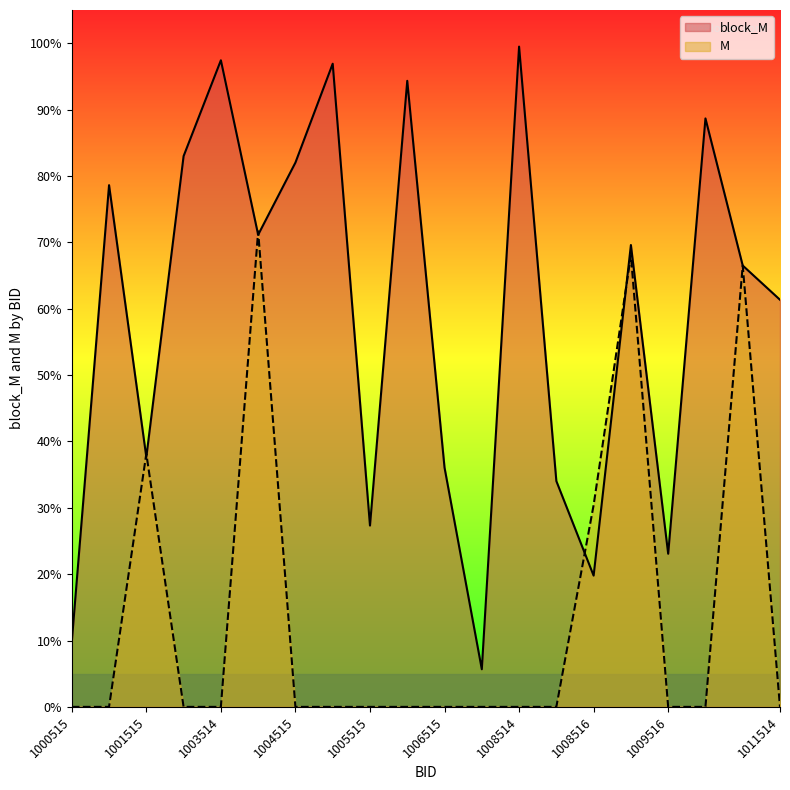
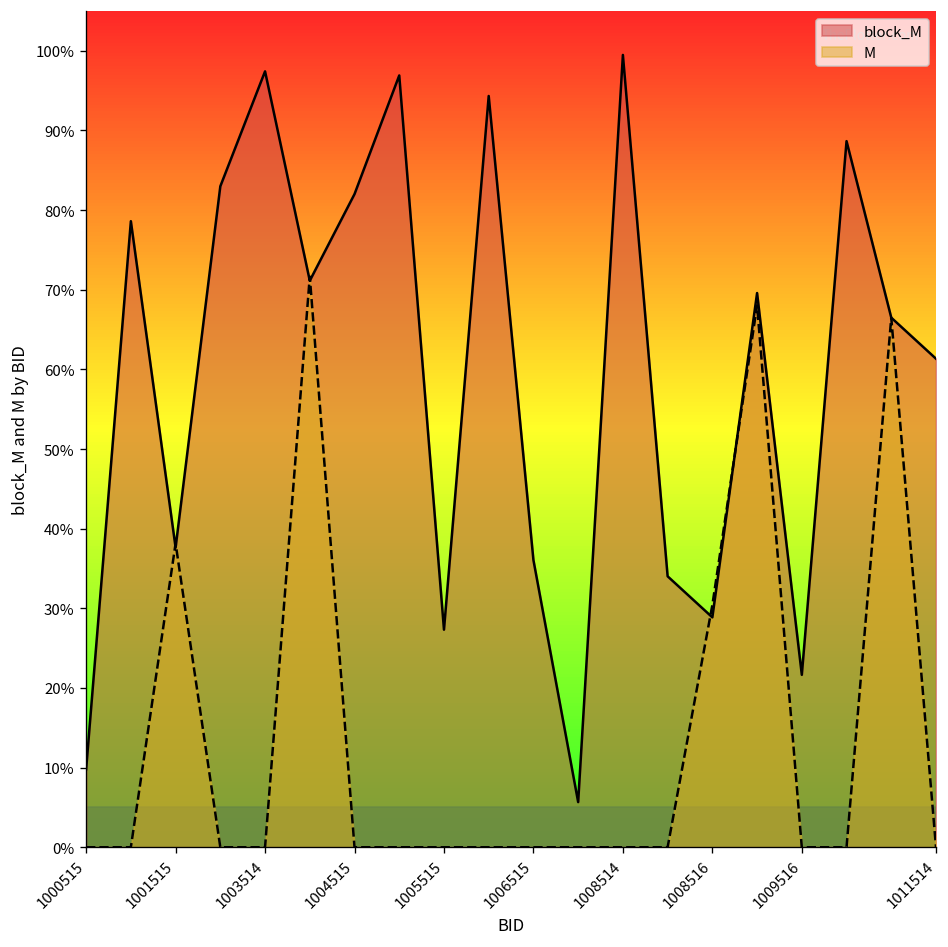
block_M, 1008516: 20% -> 29%
block_M, 1009516: 23% -> 22%
